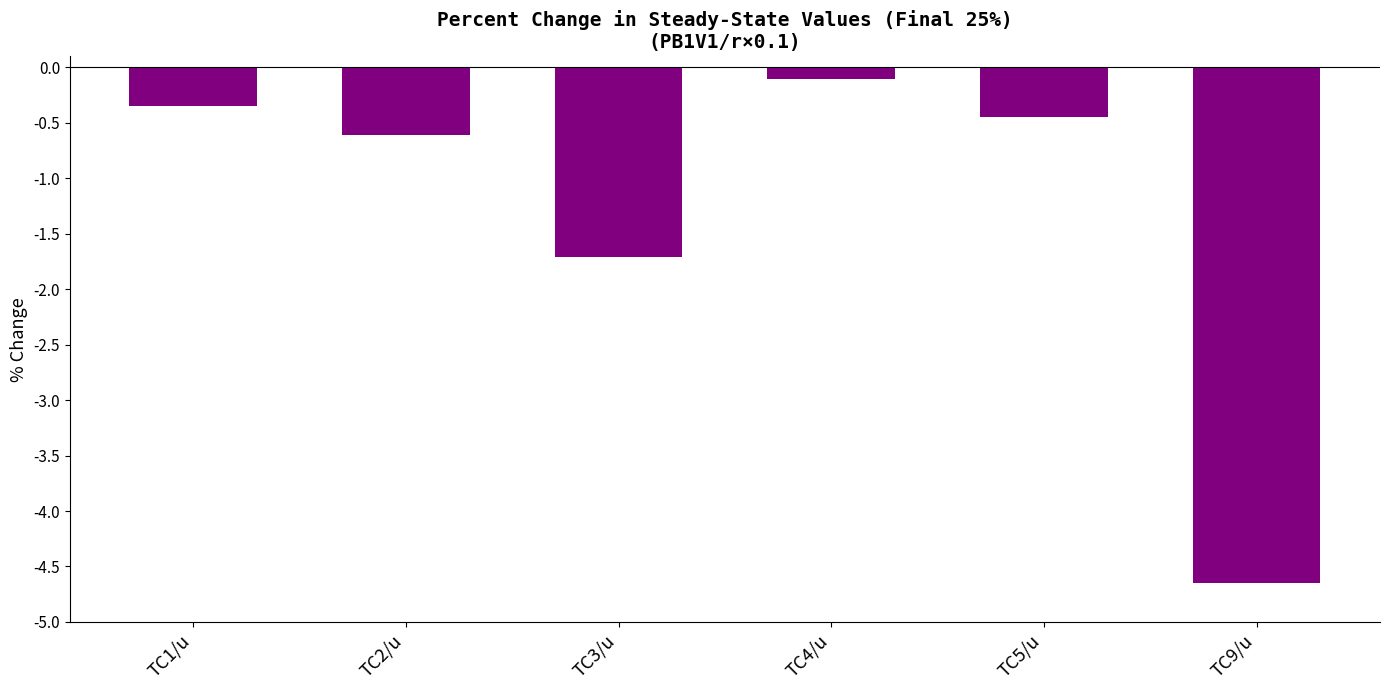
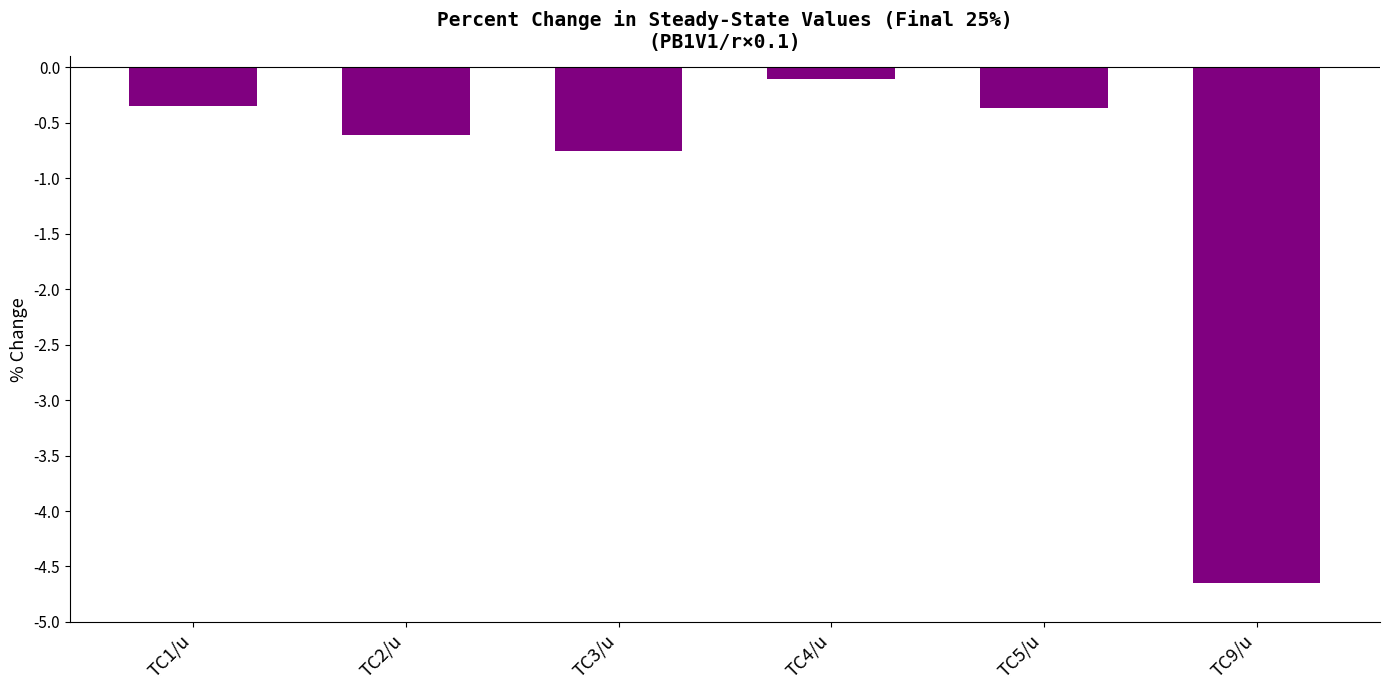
TC3/u: -1.71 -> -0.75
TC5/u: -0.45 -> -0.37
